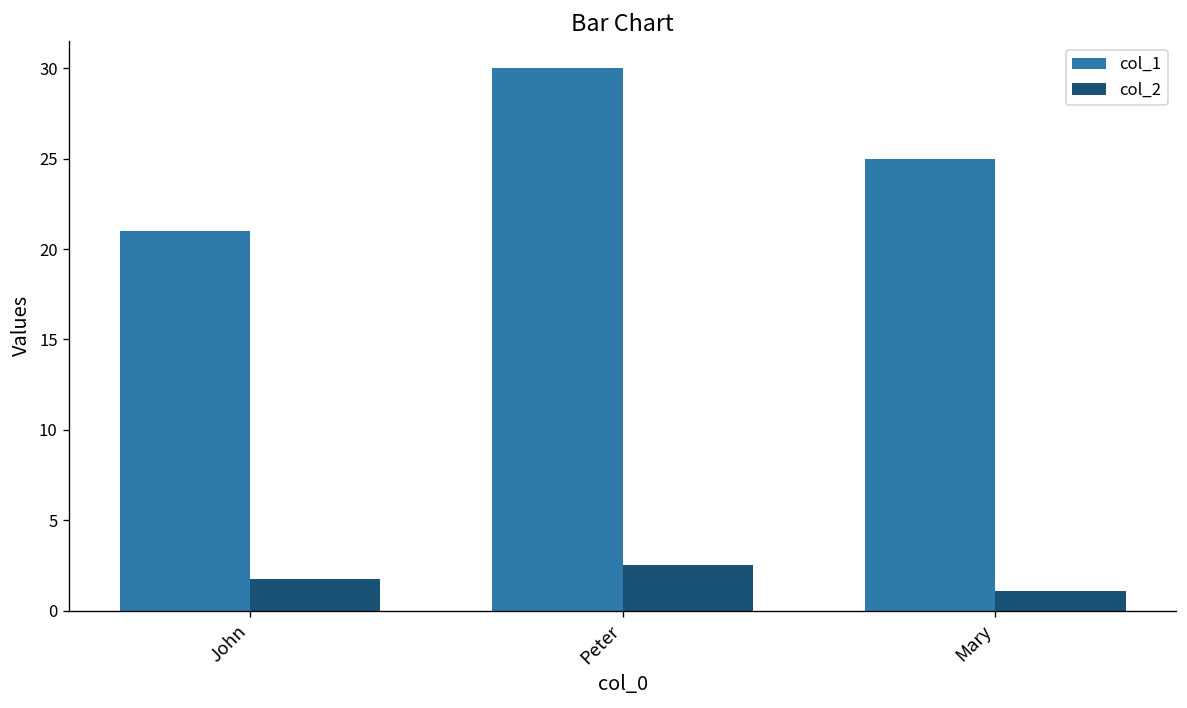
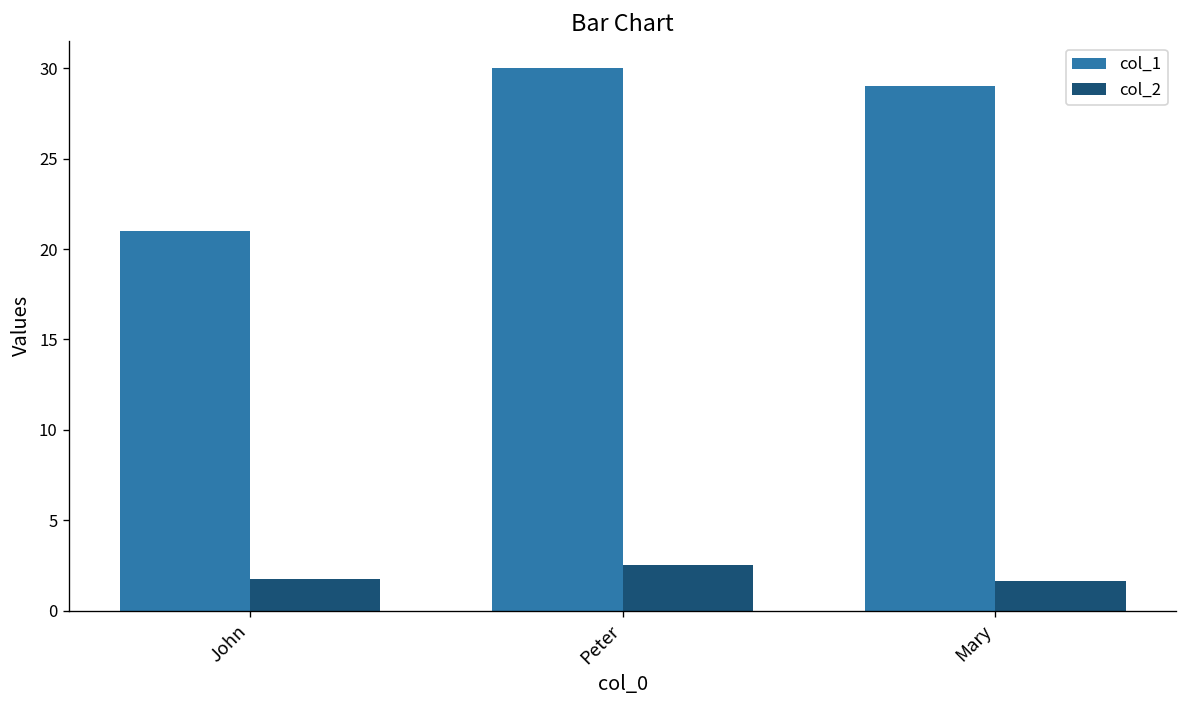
col_1, Mary: 25 -> 29
col_2, Mary: 1.1 -> 1.7
